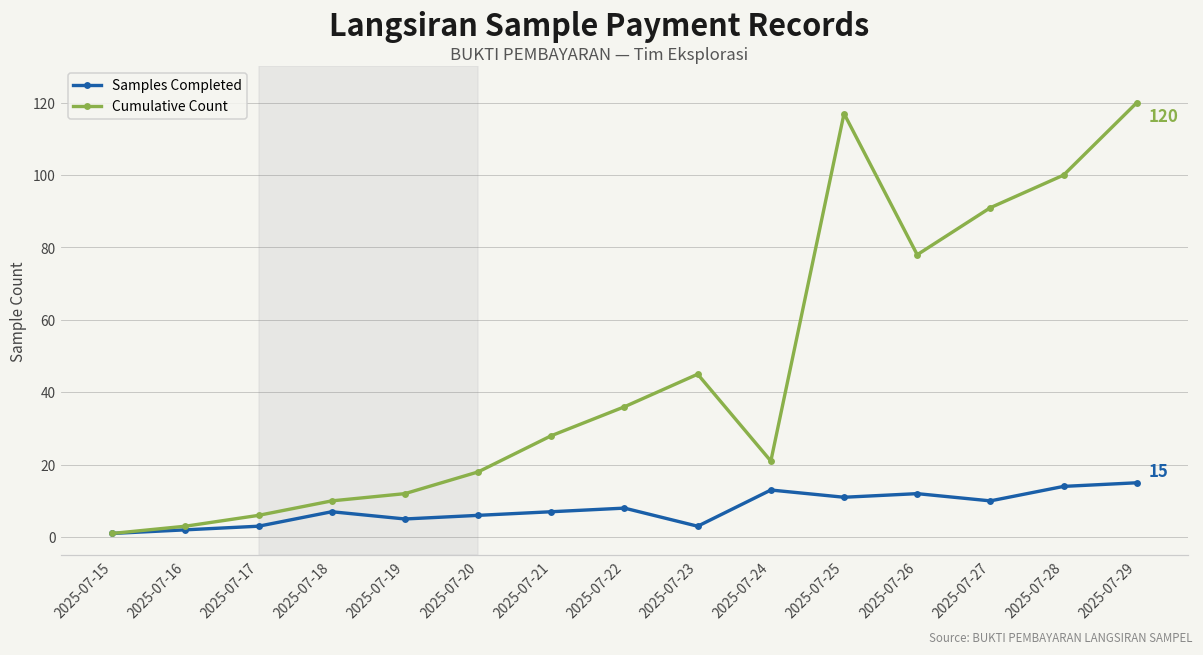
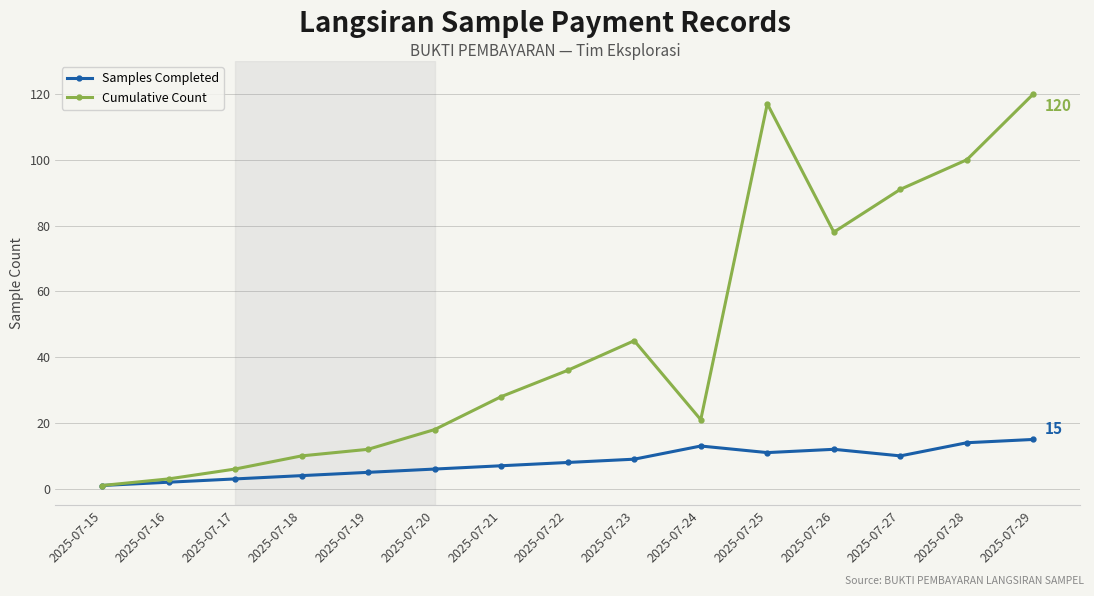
Samples Completed, 2025-07-18: 7 -> 4
Samples Completed, 2025-07-23: 3 -> 9
